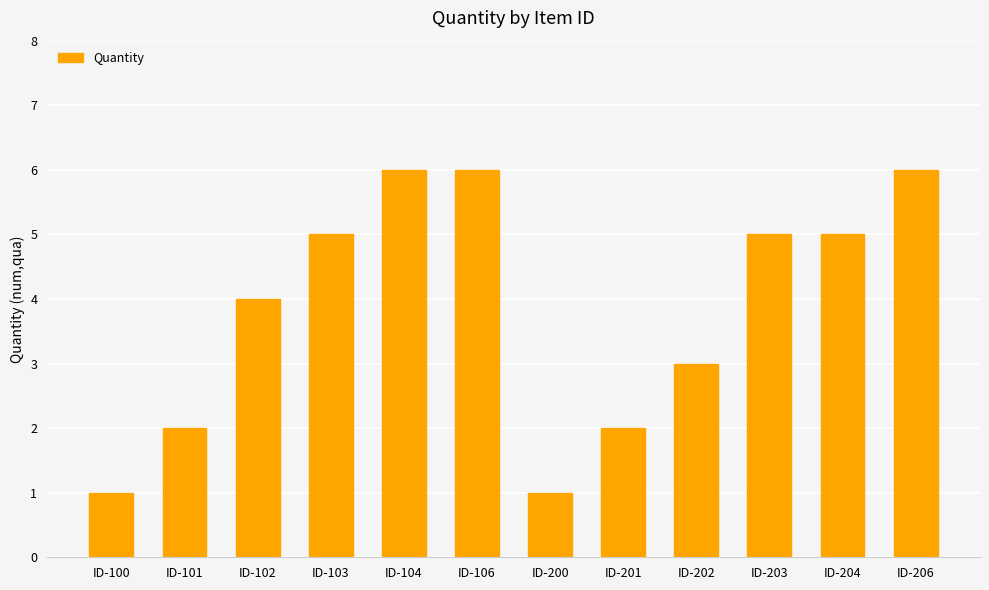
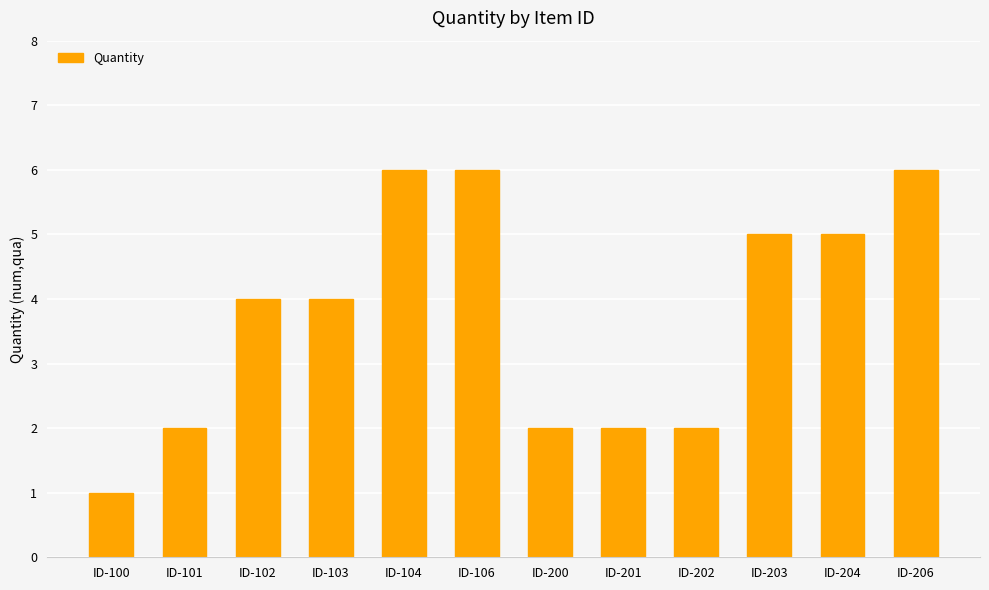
ID-103: 5 -> 4
ID-200: 1 -> 2
ID-202: 3 -> 2
